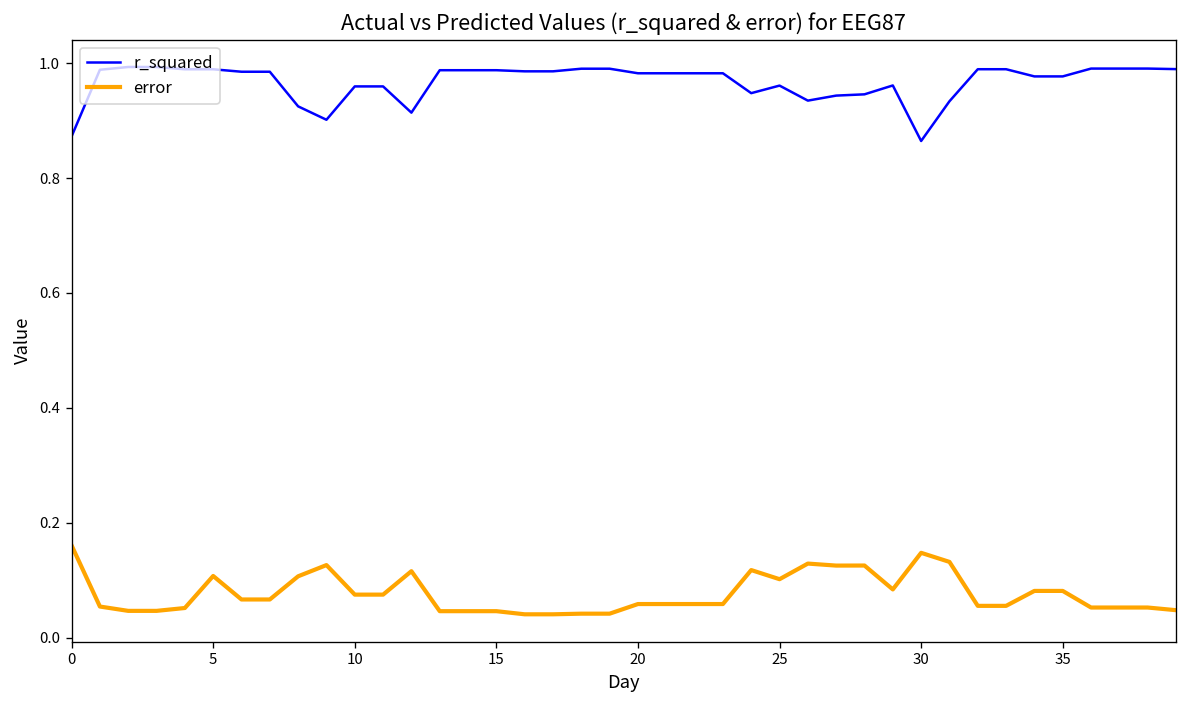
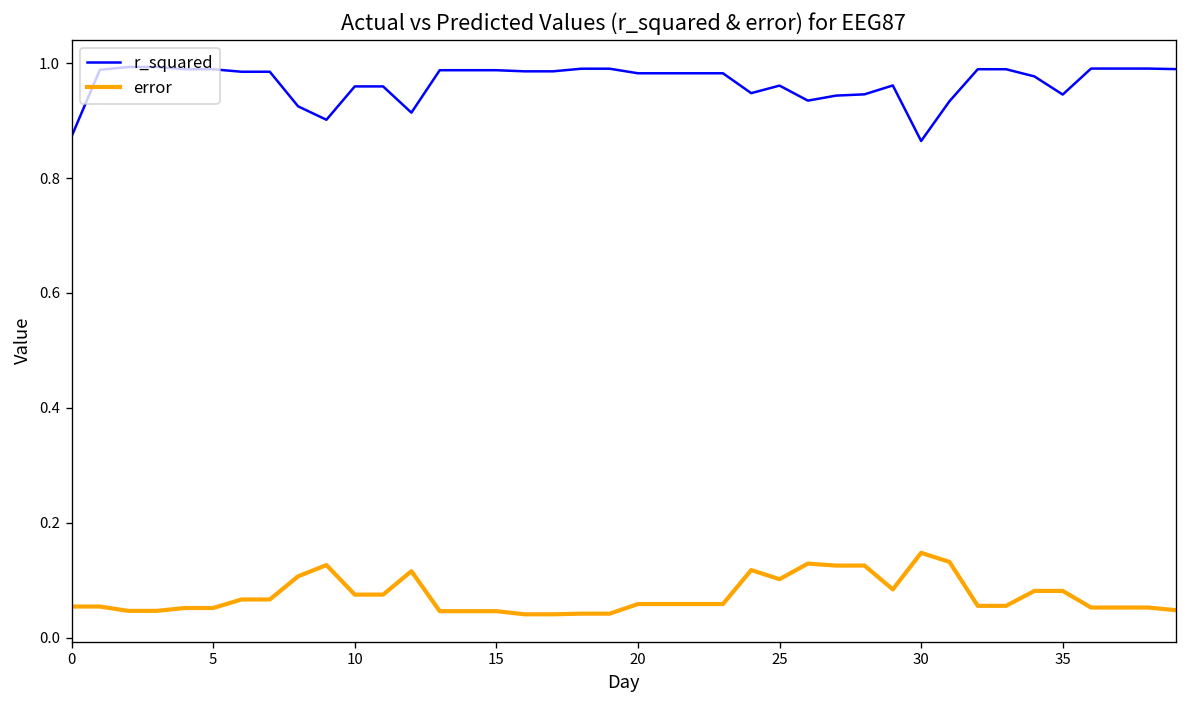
error, 0: 0.16 -> 0.05
error, 5: 0.11 -> 0.05
r_squared, 35: 0.98 -> 0.95
